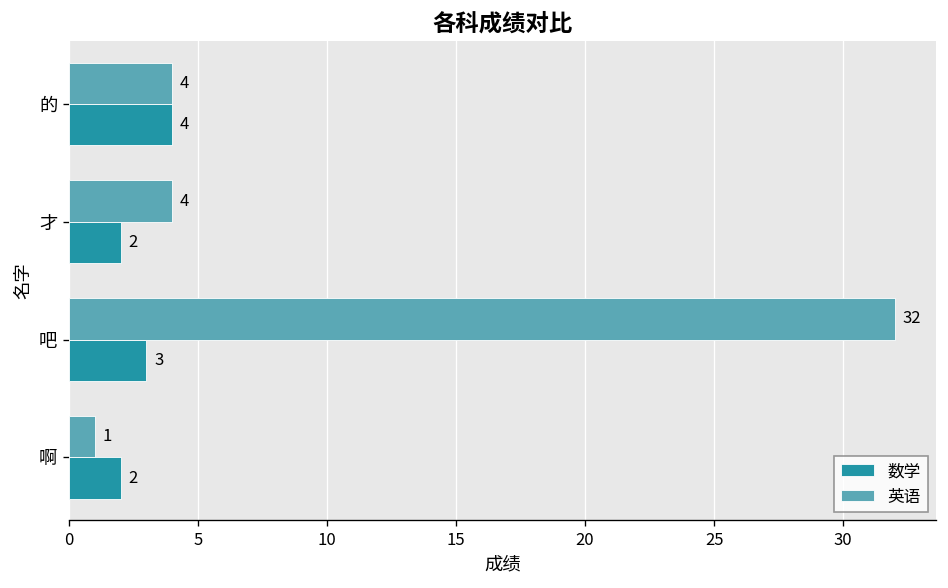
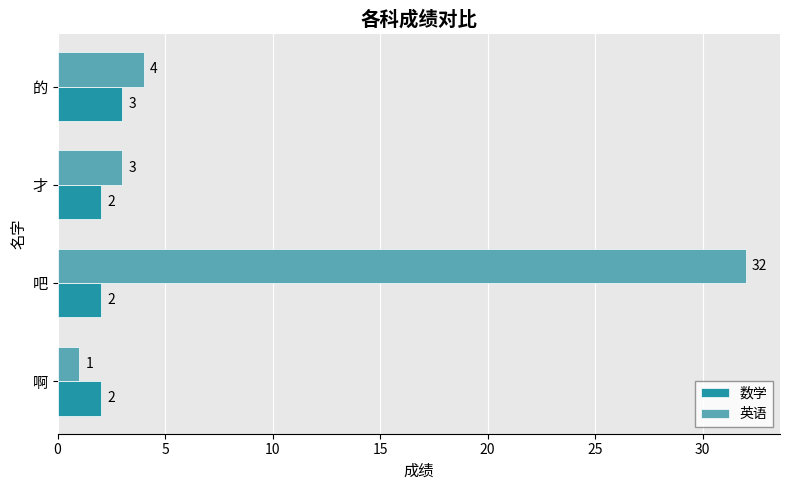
数学, 的: 4 -> 3
英语, 才: 4 -> 3
数学, 吧: 3 -> 2
